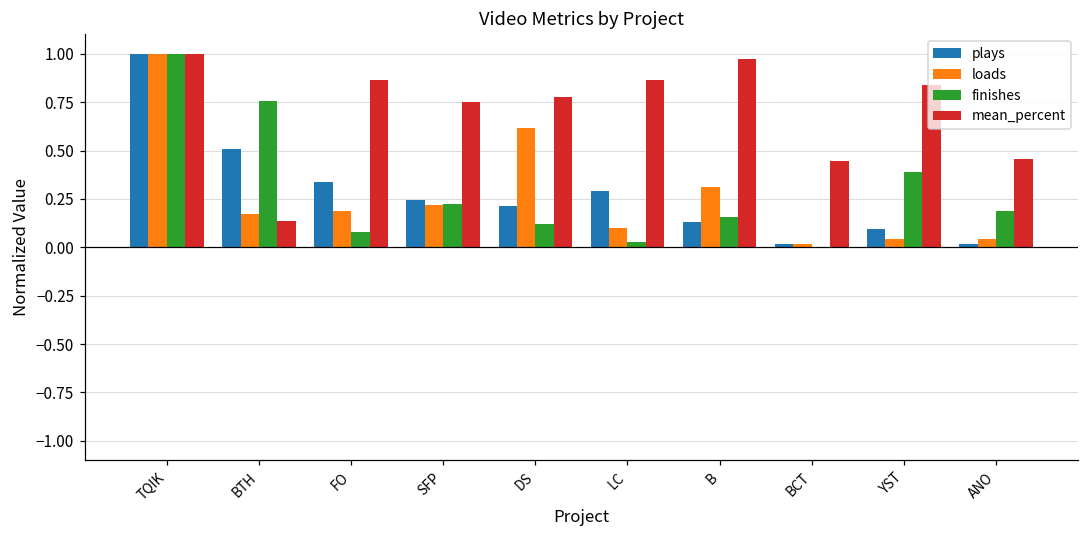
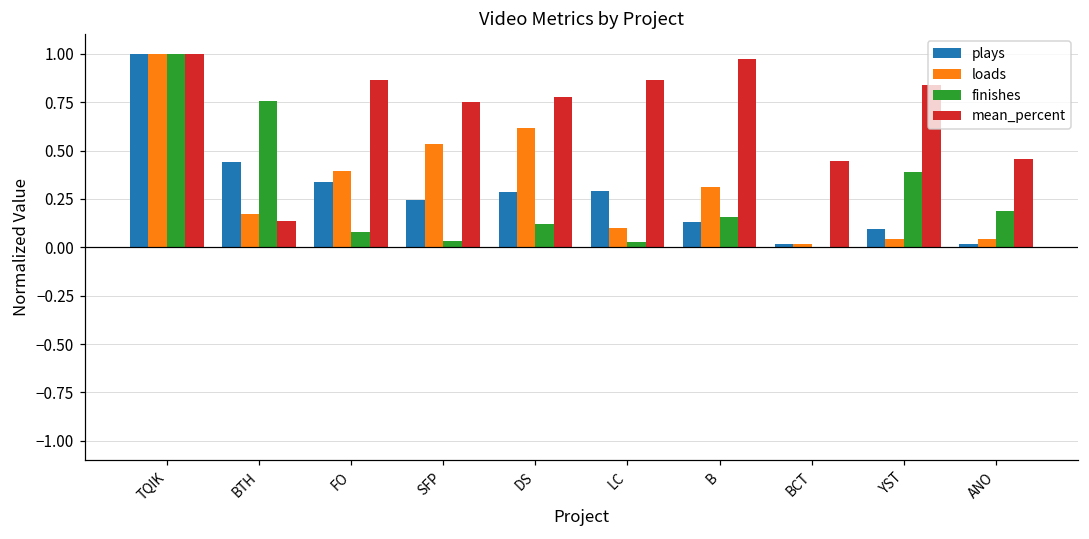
plays, BTH: 0.51 -> 0.44
loads, FO: 0.19 -> 0.40
loads, SFP: 0.22 -> 0.54
finishes, SFP: 0.22 -> 0.03
plays, DS: 0.22 -> 0.28
